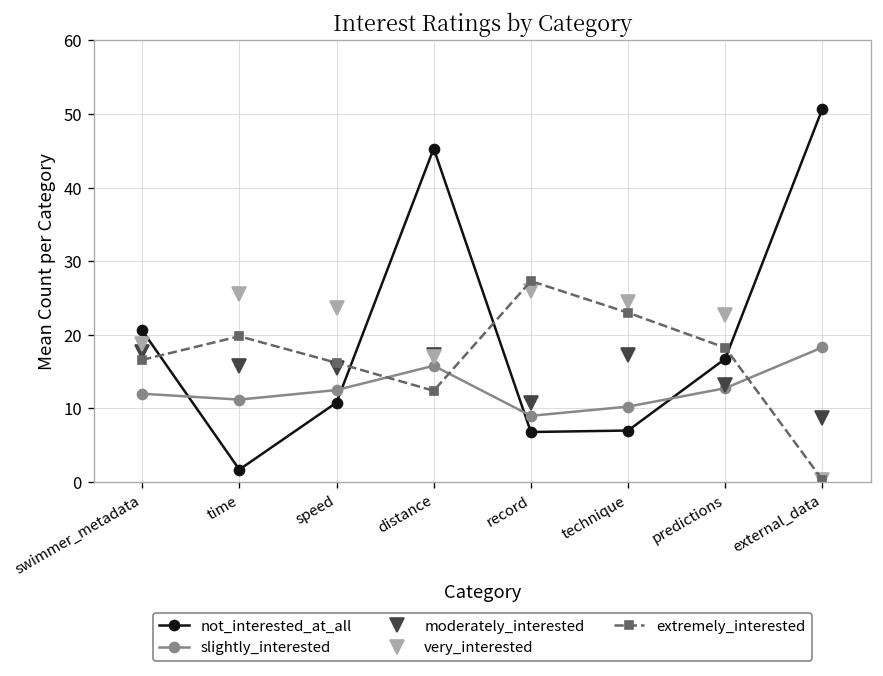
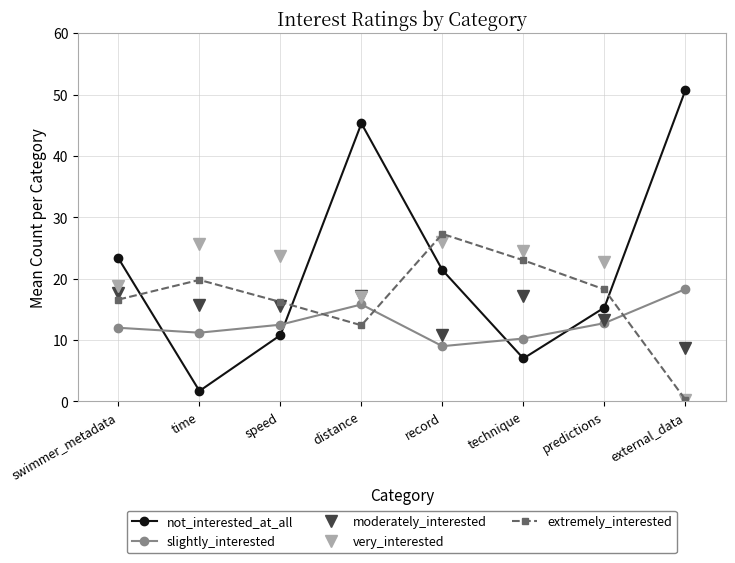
not_interested_at_all, swimmer_metadata: 21 -> 23
not_interested_at_all, record: 7 -> 21
not_interested_at_all, predictions: 17 -> 15
